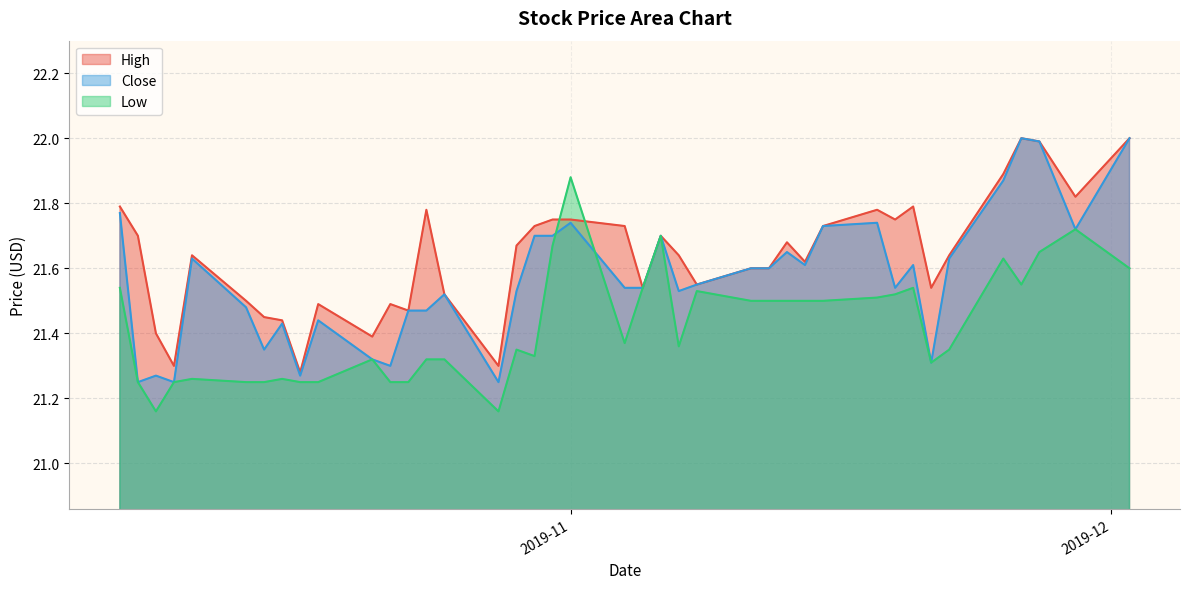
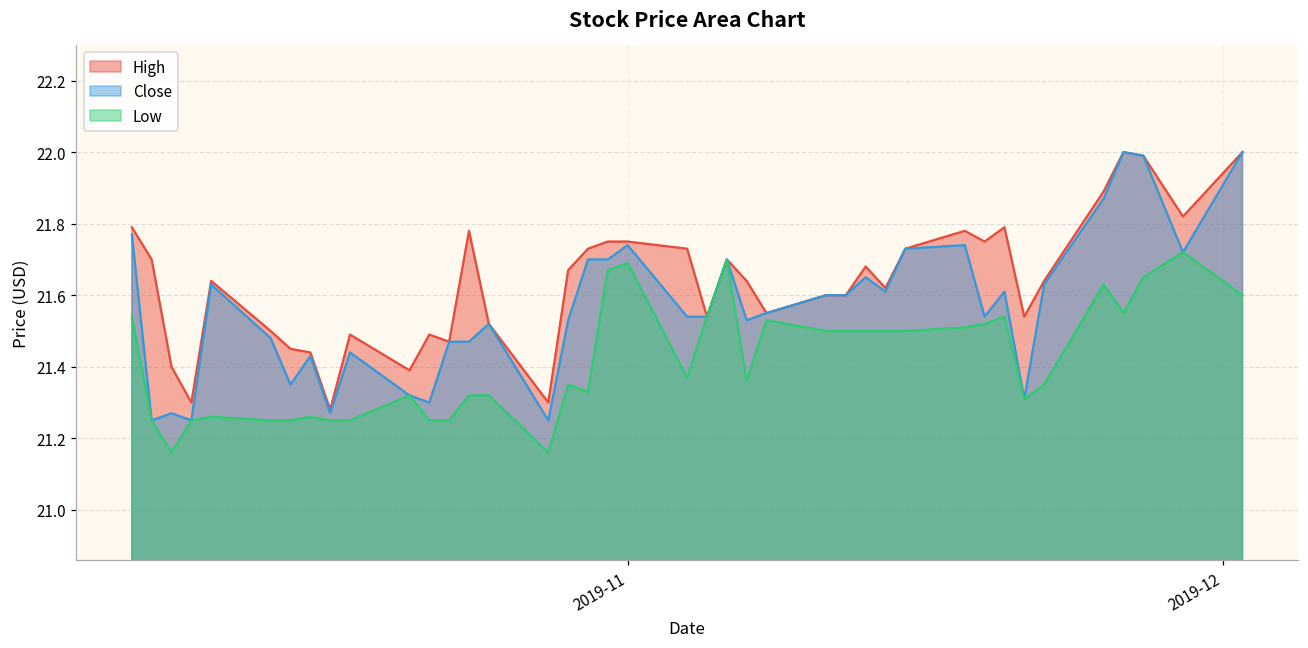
Low, 2019-11: 21.88 -> 21.69
